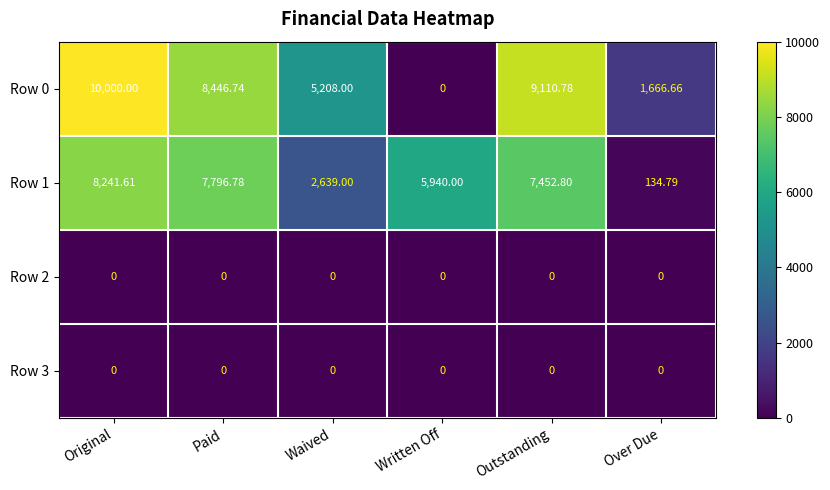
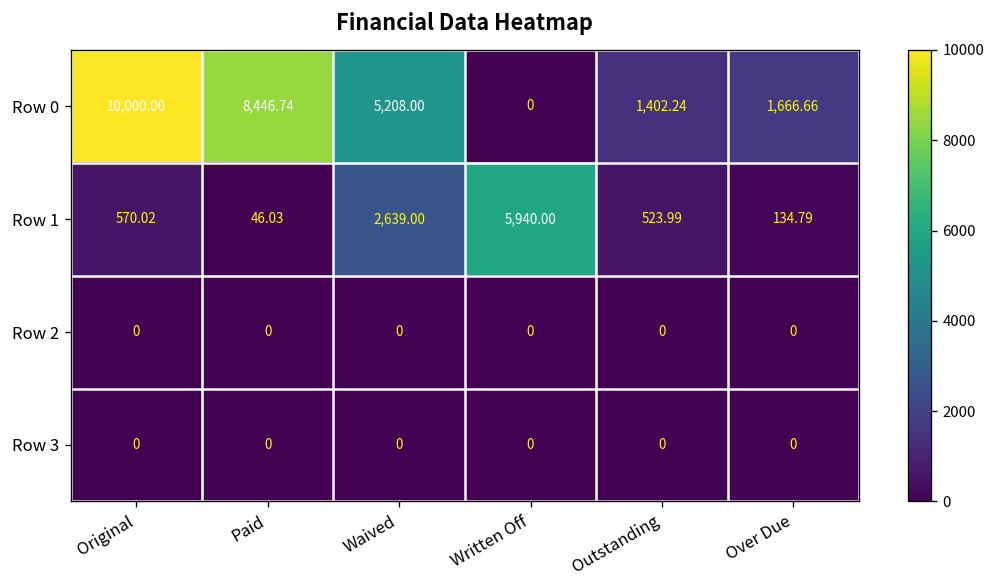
Row 0, Outstanding: 9,110.78 -> 1,402.24
Row 1, Original: 8,241.61 -> 570.02
Row 1, Paid: 7,796.78 -> 46.03
Row 1, Outstanding: 7,452.80 -> 523.99
